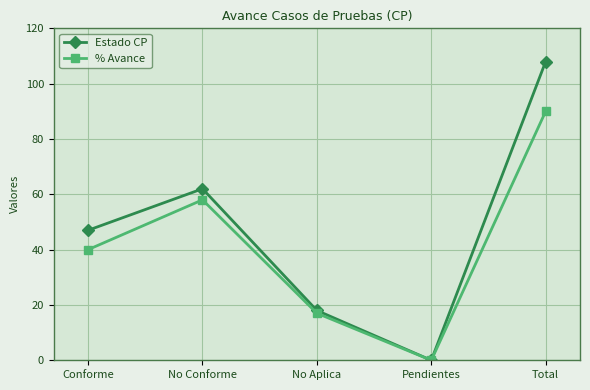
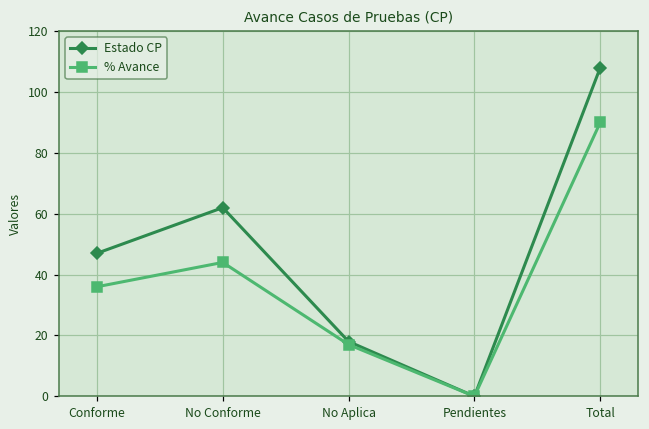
% Avance, Conforme: 40 -> 36
% Avance, No Conforme: 58 -> 44
